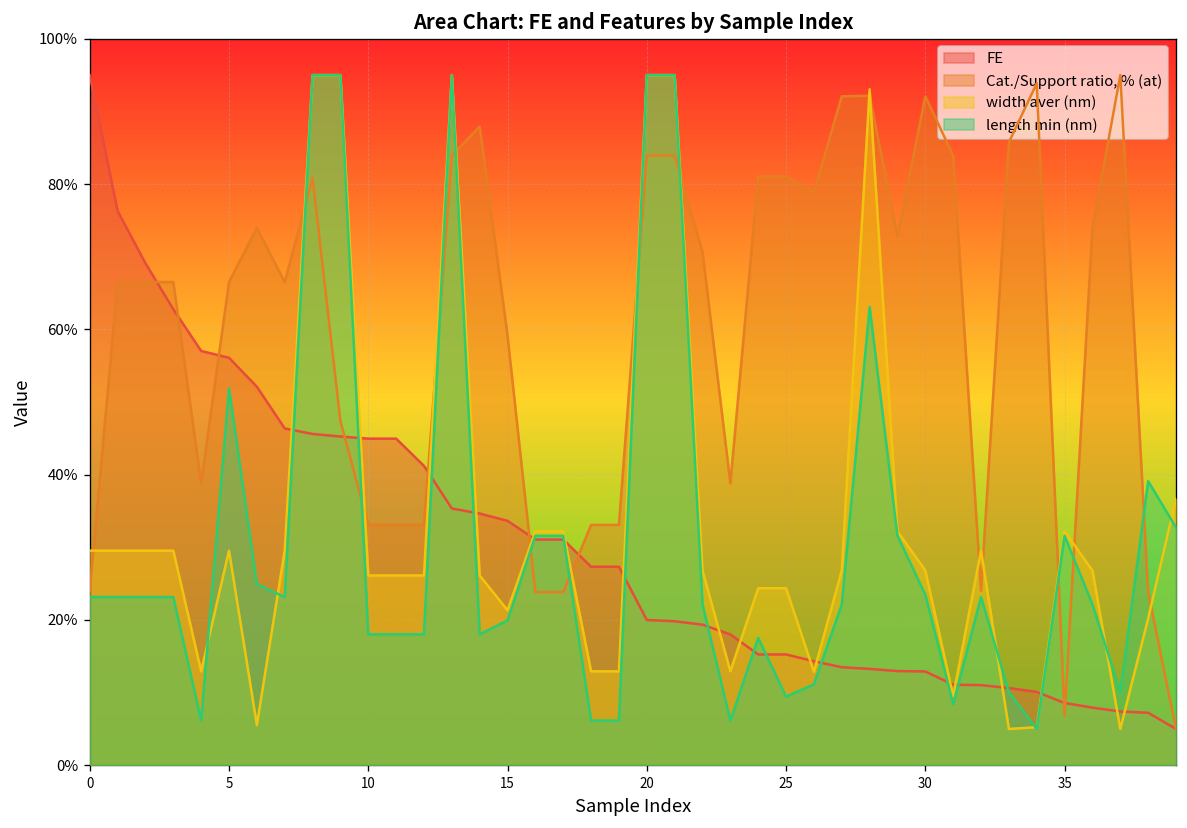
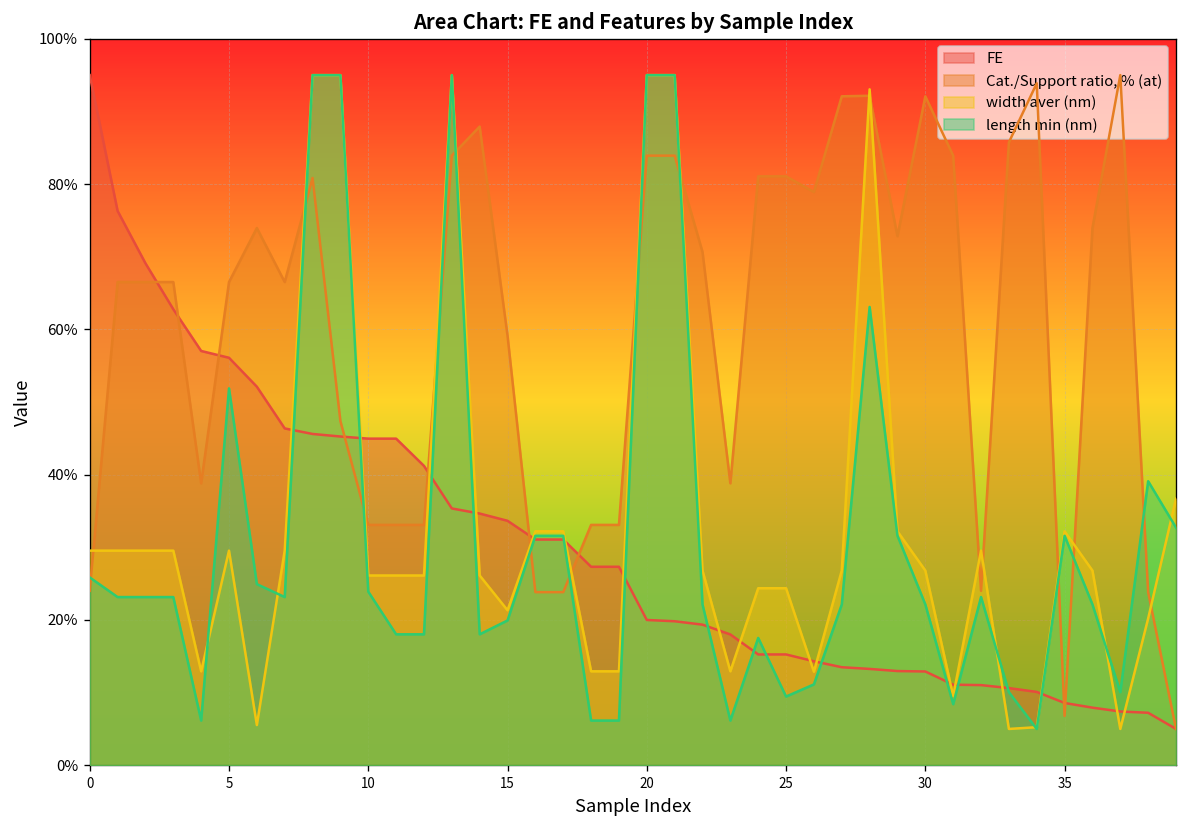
length min (nm), 0: 23% -> 26%
length min (nm), 10: 18% -> 24%
length min (nm), 30: 23% -> 22%
